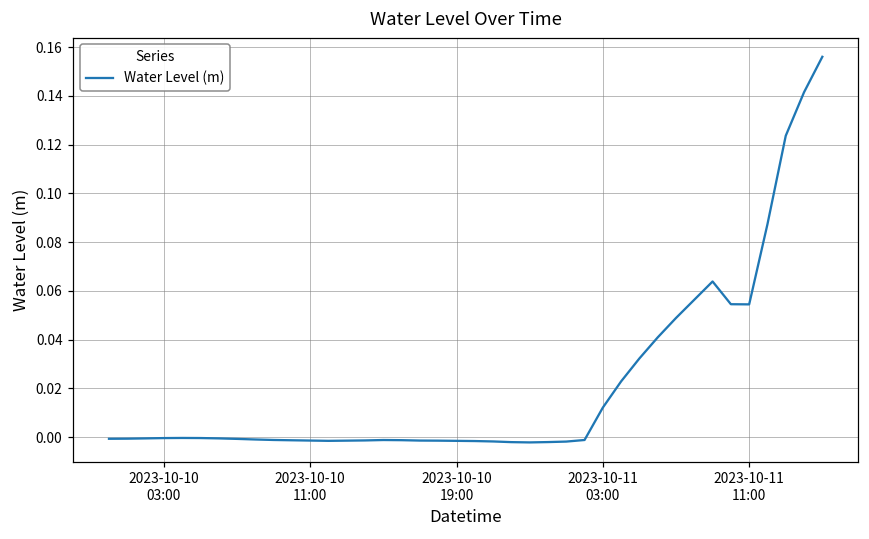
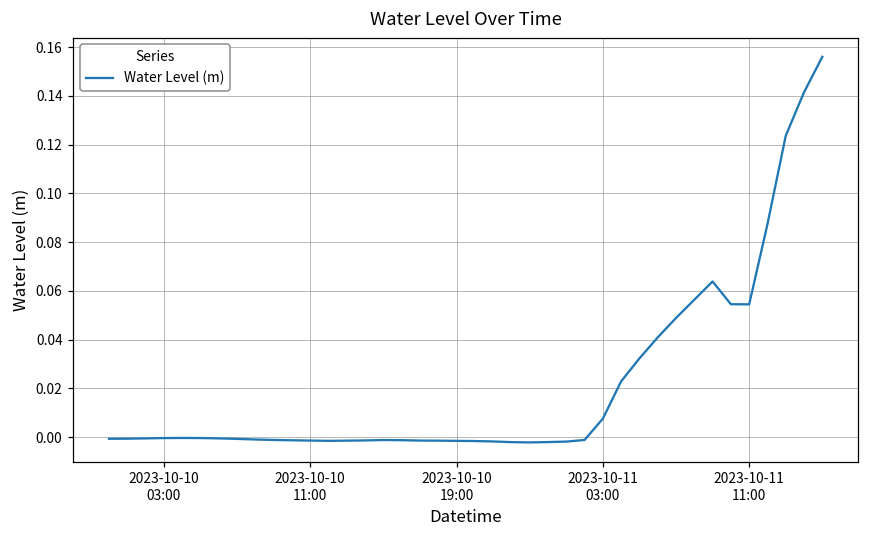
2023-10-11 03:00: 0.012 -> 0.008
